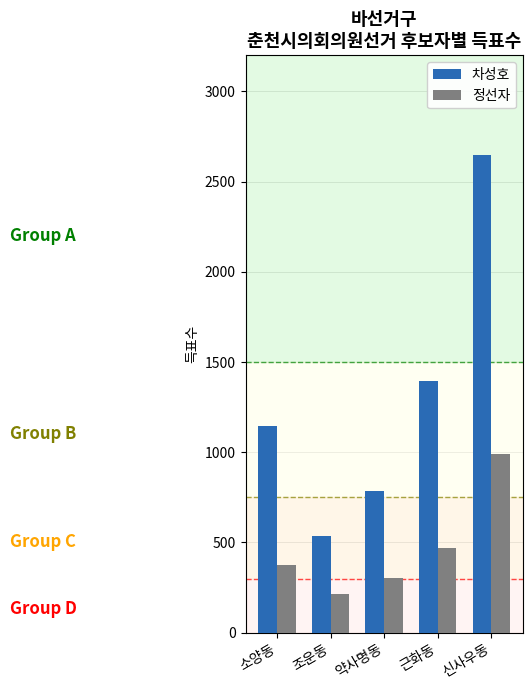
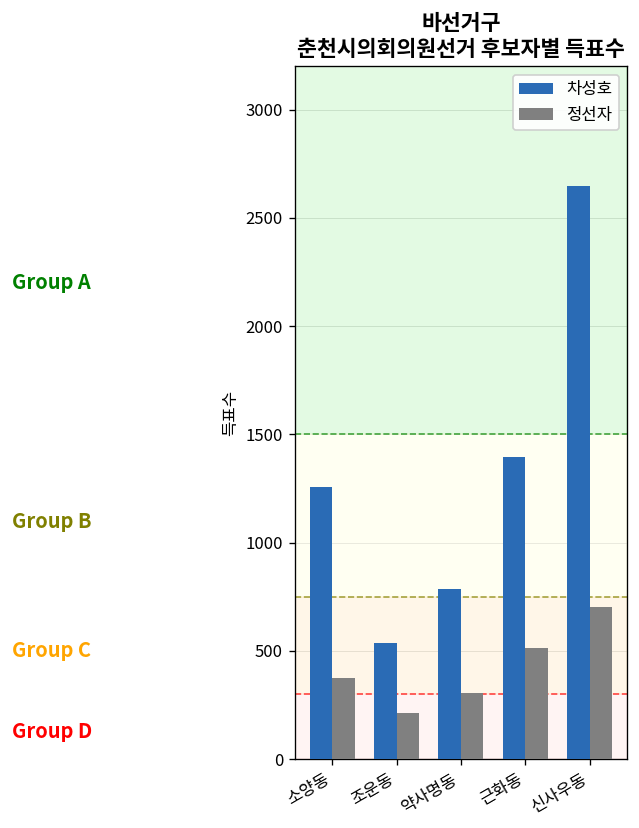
차성호, 소양동: 1150 -> 1260
정선자, 근화동: 470 -> 520
정선자, 신사우동: 990 -> 700
